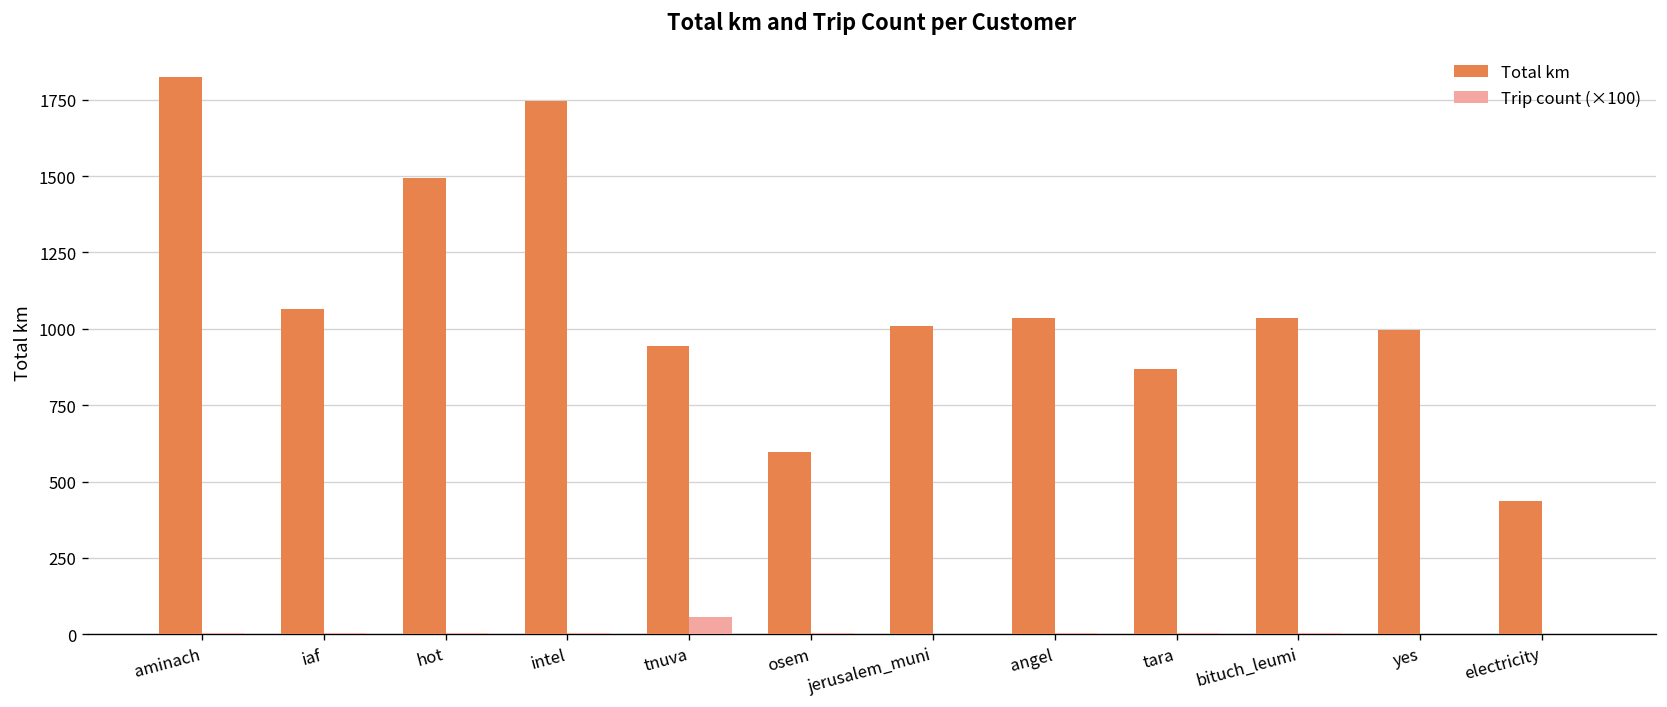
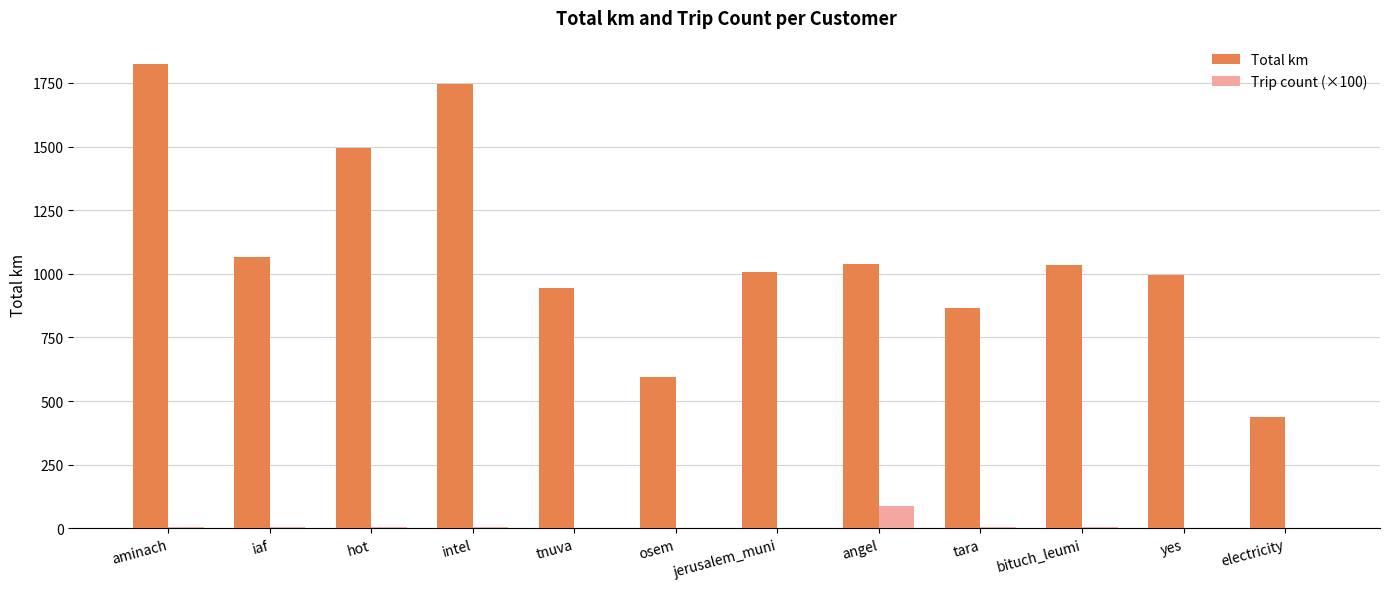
Trip count (×100), tnuva: 60 -> 0
Trip count (×100), angel: 0 -> 90
